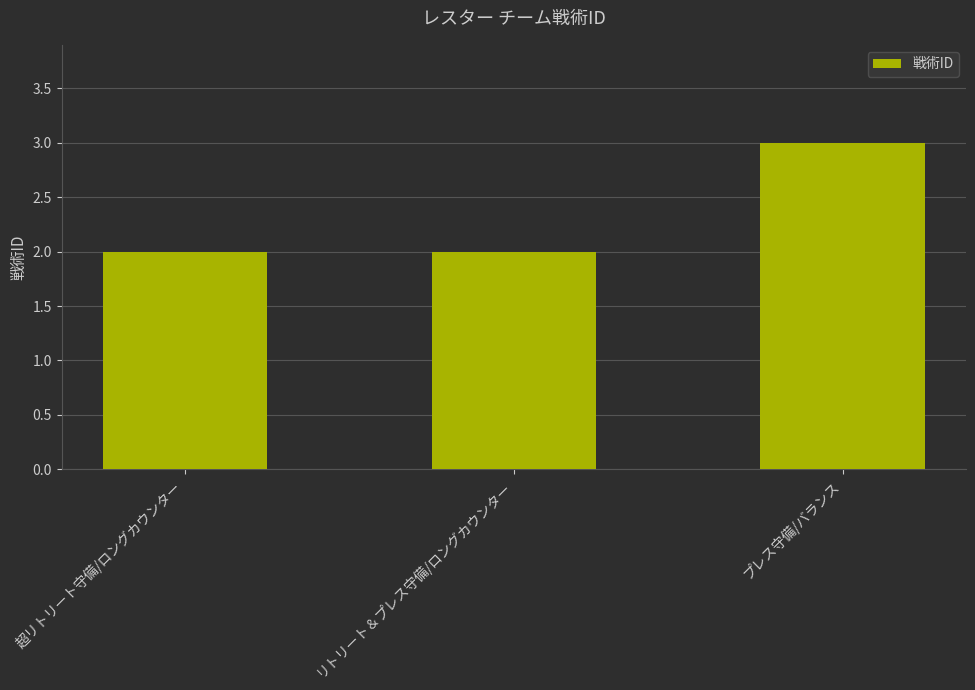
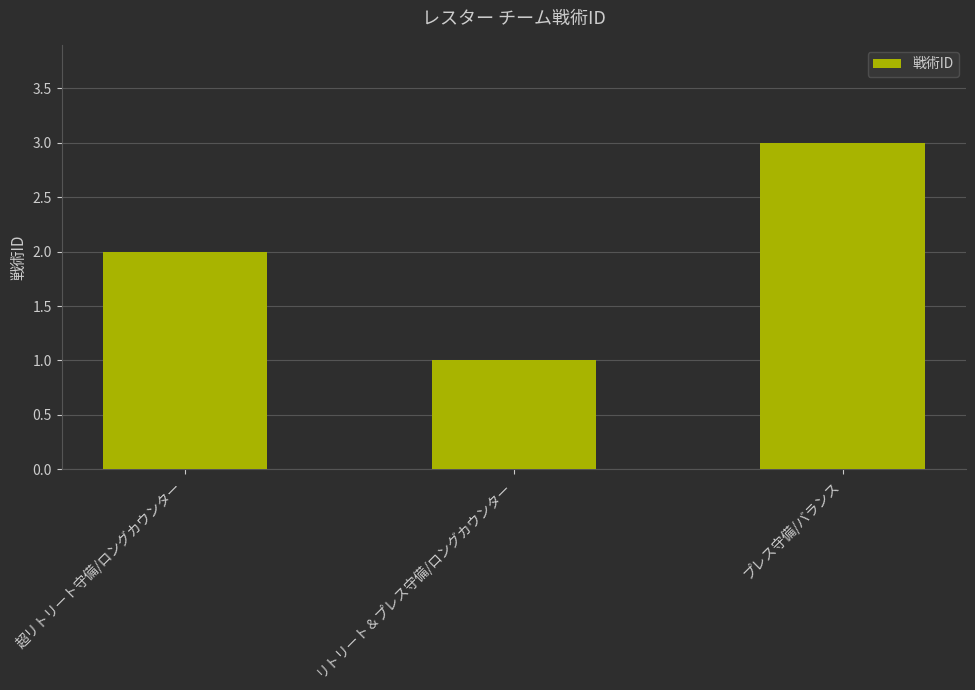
リトリート＆プレス守備/ロングカウンター: 2 -> 1
